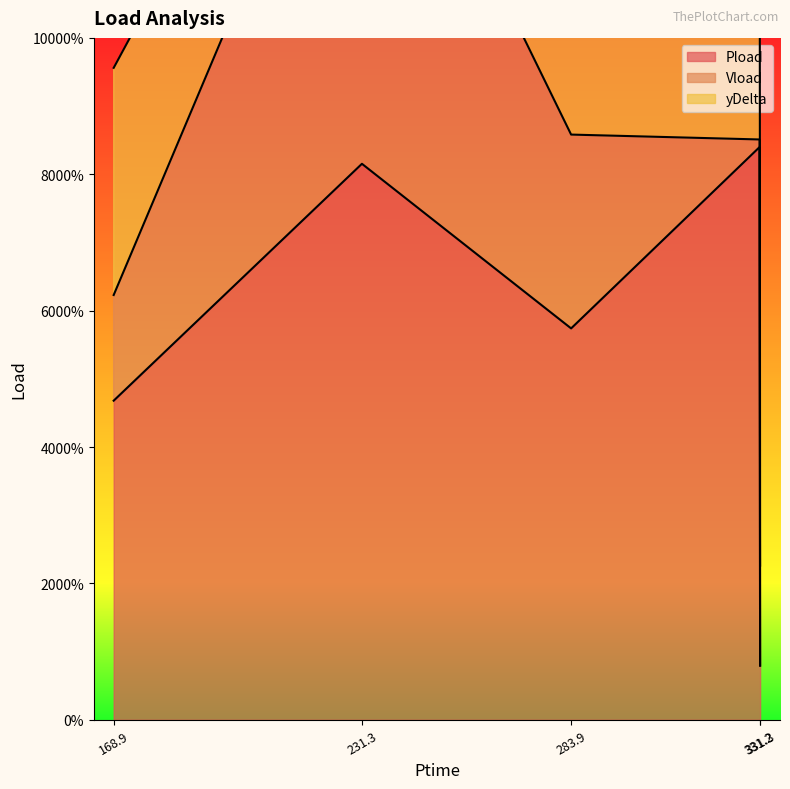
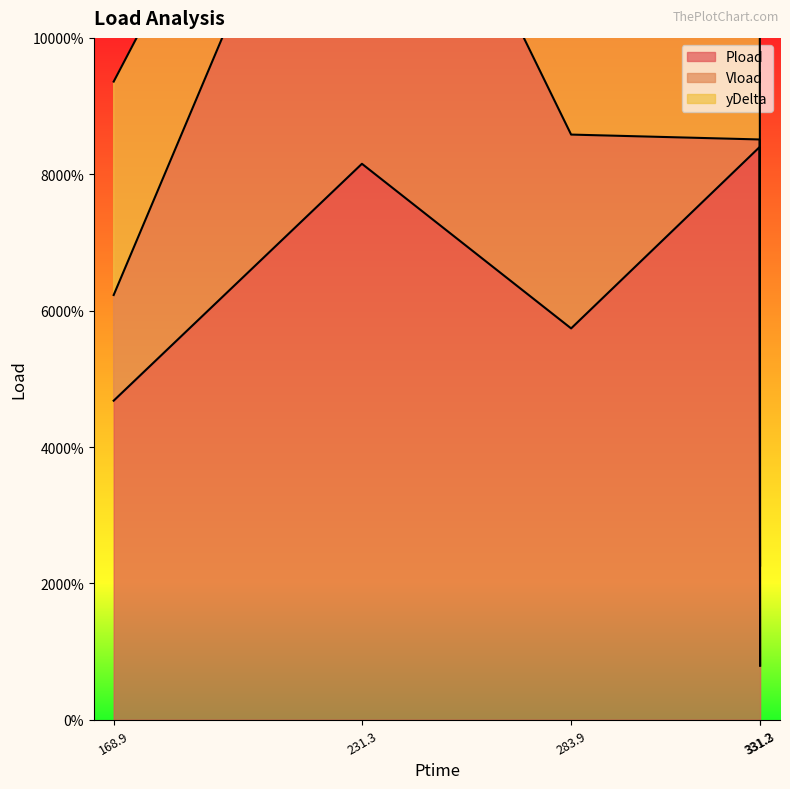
yDelta, 168.9: 3300% -> 3100%
